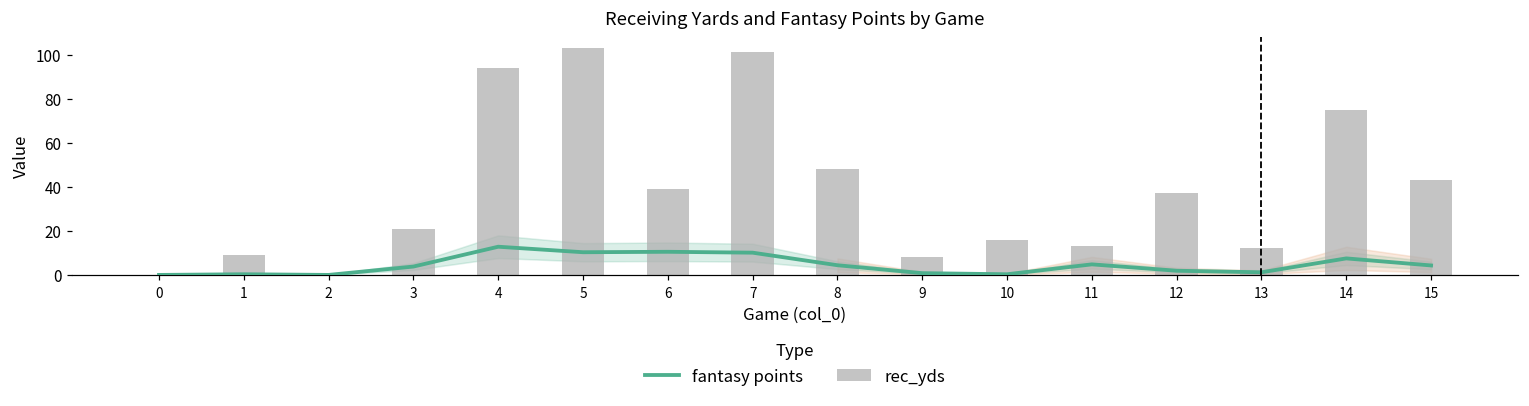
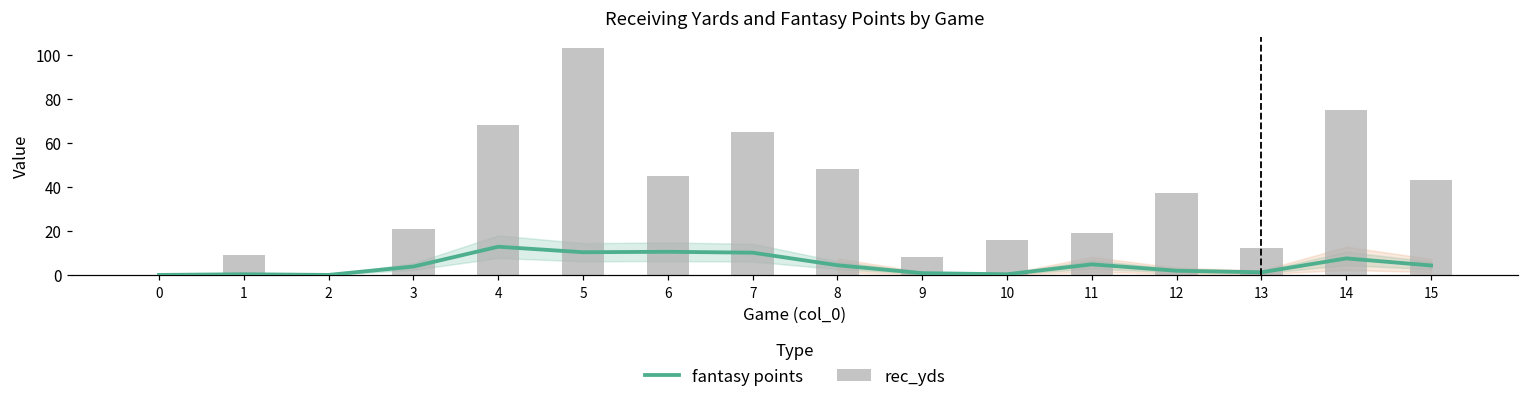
rec_yds, 4: 94 -> 68
rec_yds, 6: 39 -> 45
rec_yds, 7: 101 -> 65
rec_yds, 11: 13 -> 19
